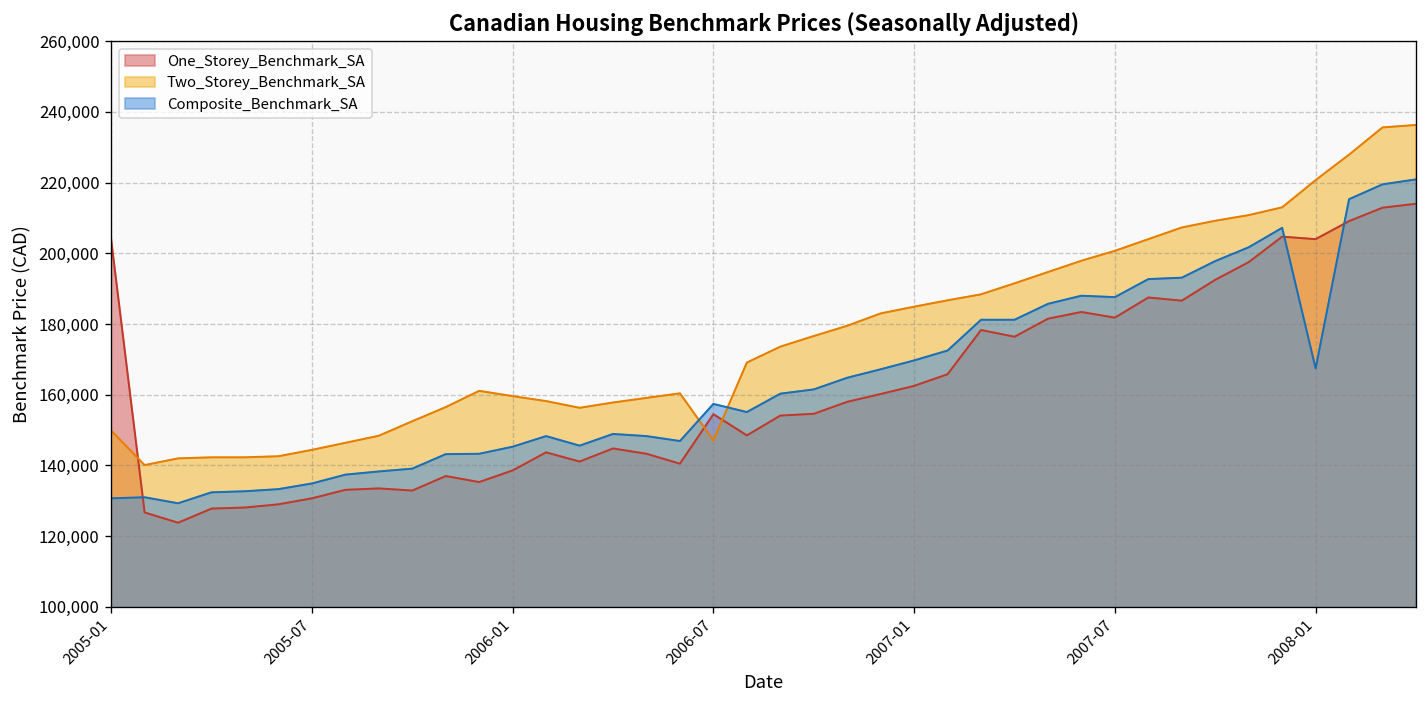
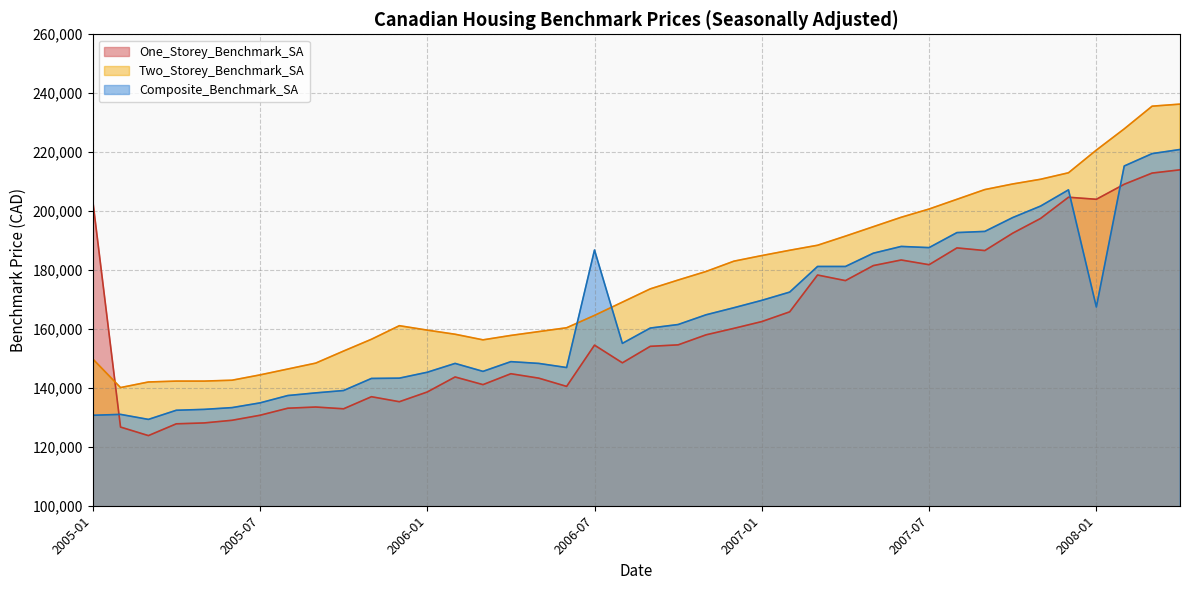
Two_Storey_Benchmark_SA, 2006-07: 147,000 -> 165,000
Composite_Benchmark_SA, 2006-07: 157,000 -> 187,000
